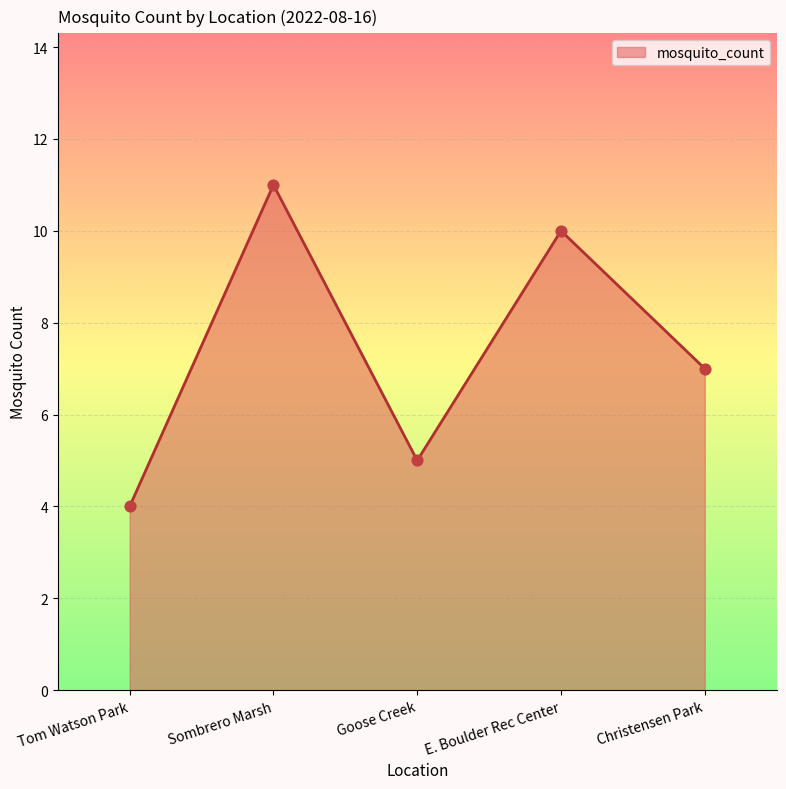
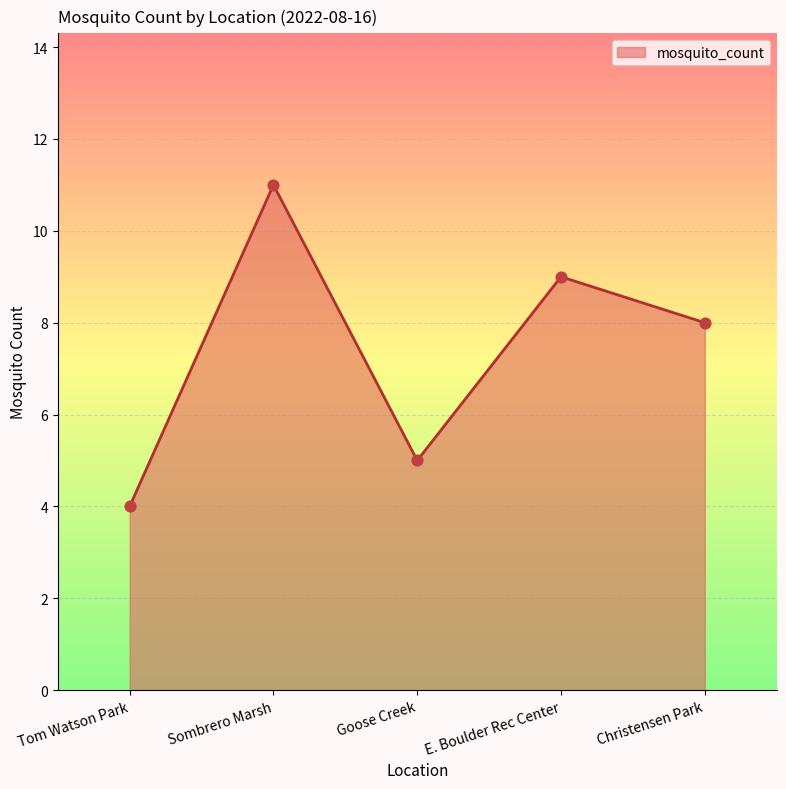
E. Boulder Rec Center: 10 -> 9
Christensen Park: 7 -> 8
